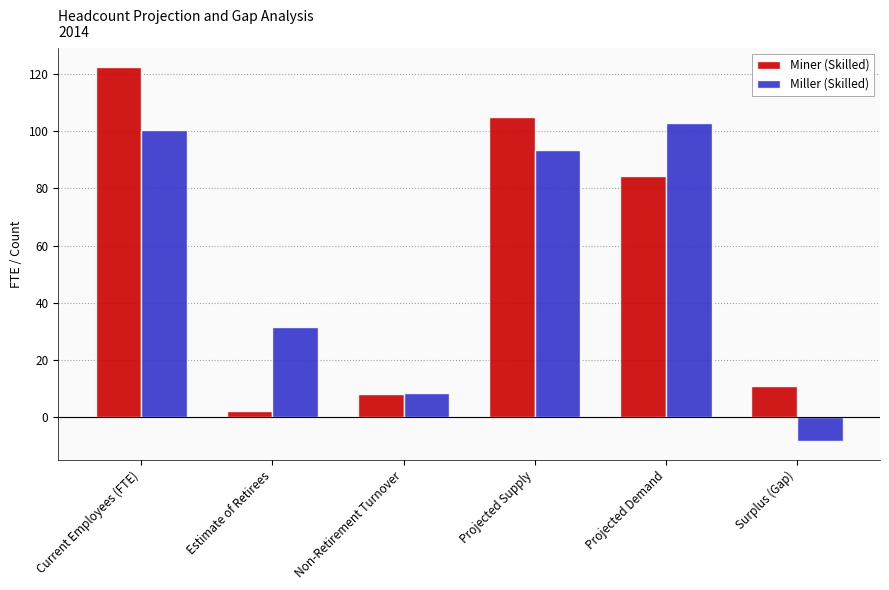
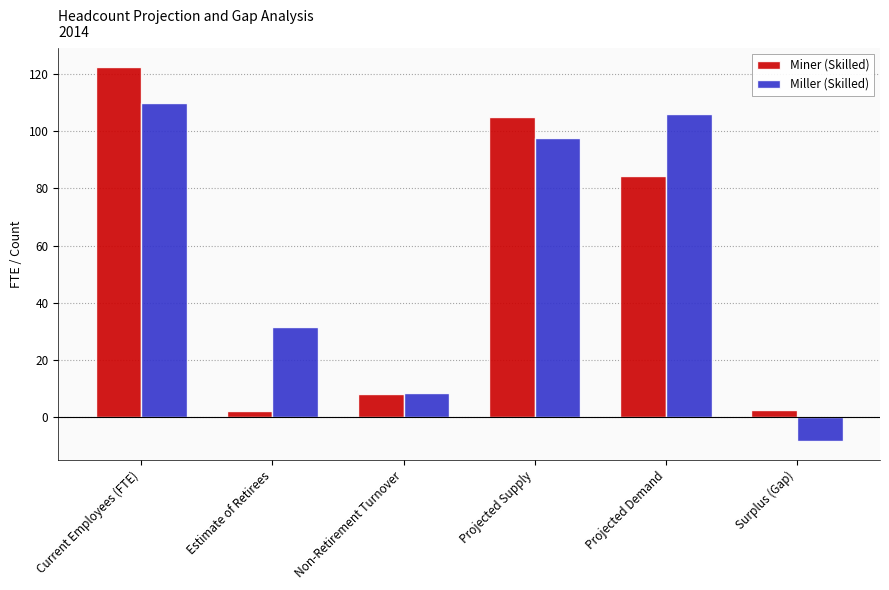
Miller (Skilled), Current Employees (FTE): 101 -> 110
Miller (Skilled), Projected Supply: 93 -> 98
Miller (Skilled), Projected Demand: 103 -> 106
Miner (Skilled), Surplus (Gap): 11 -> 2
